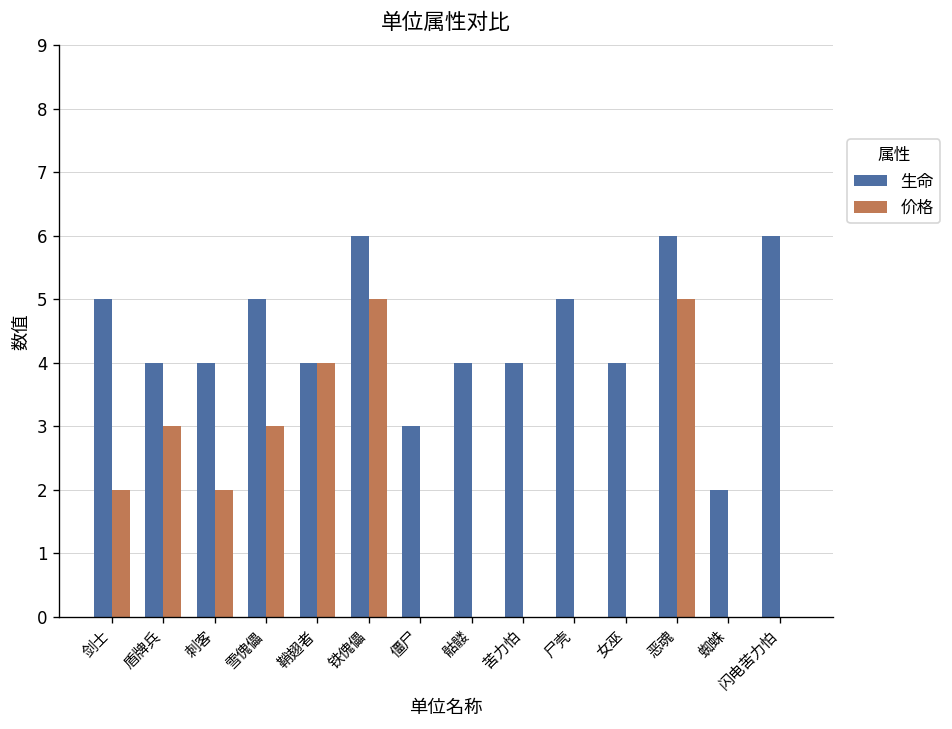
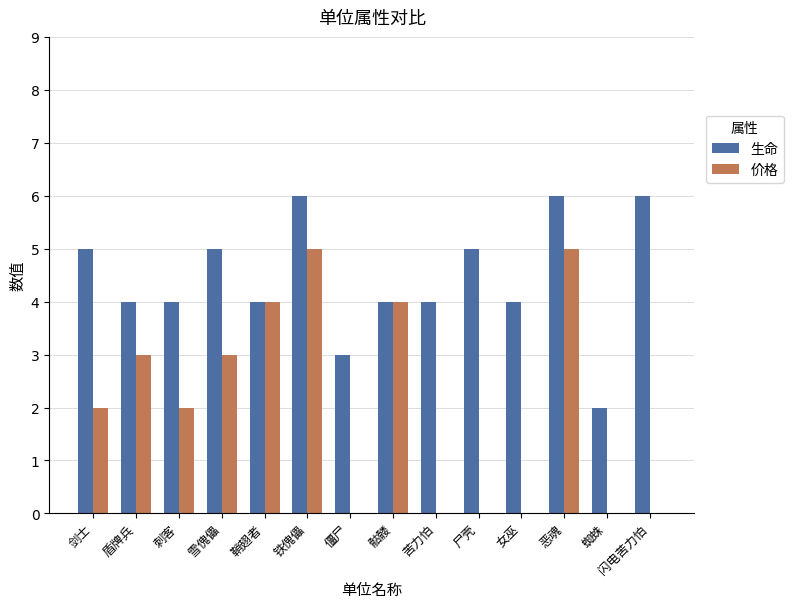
价格, 骷髅: 0 -> 4
